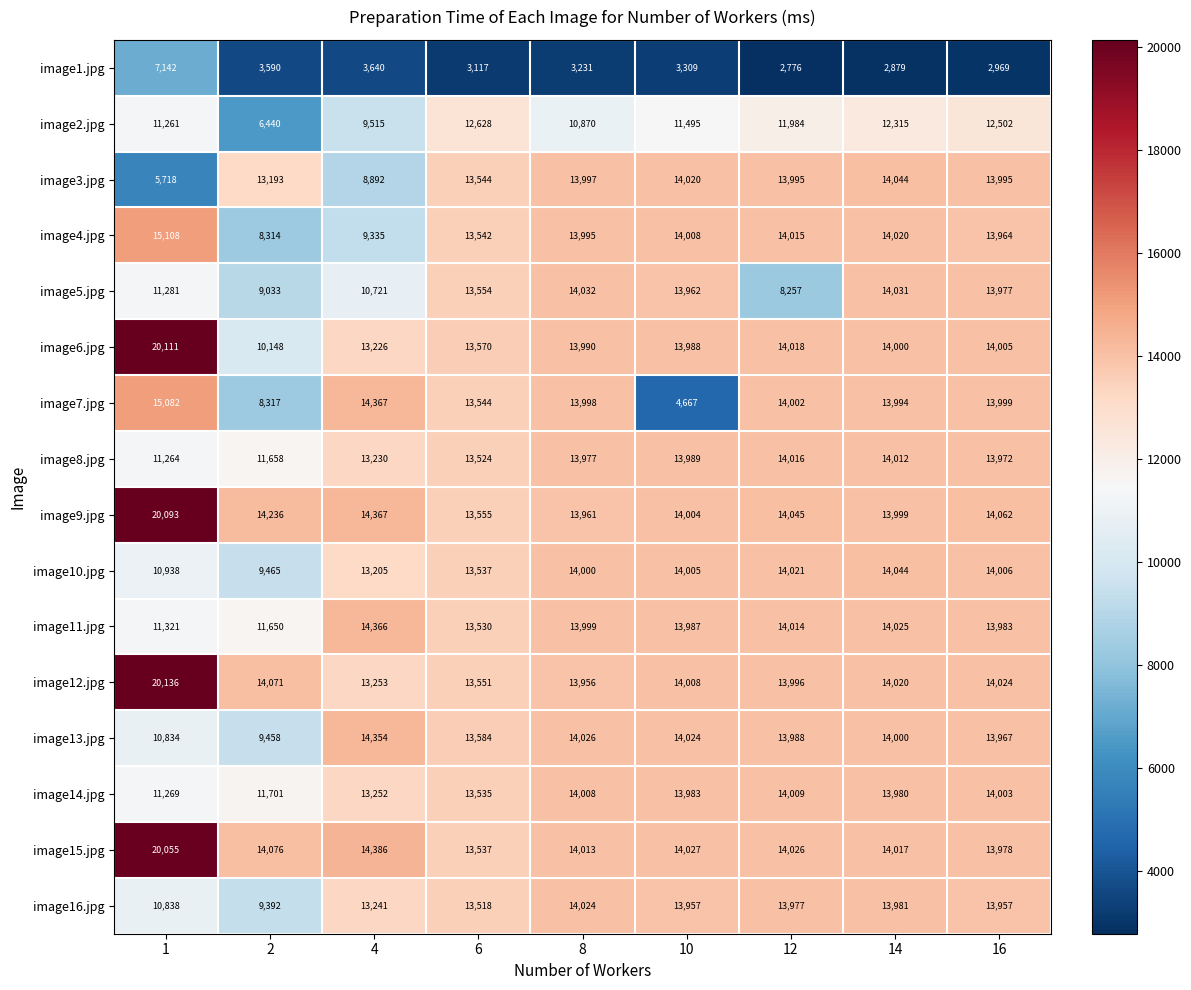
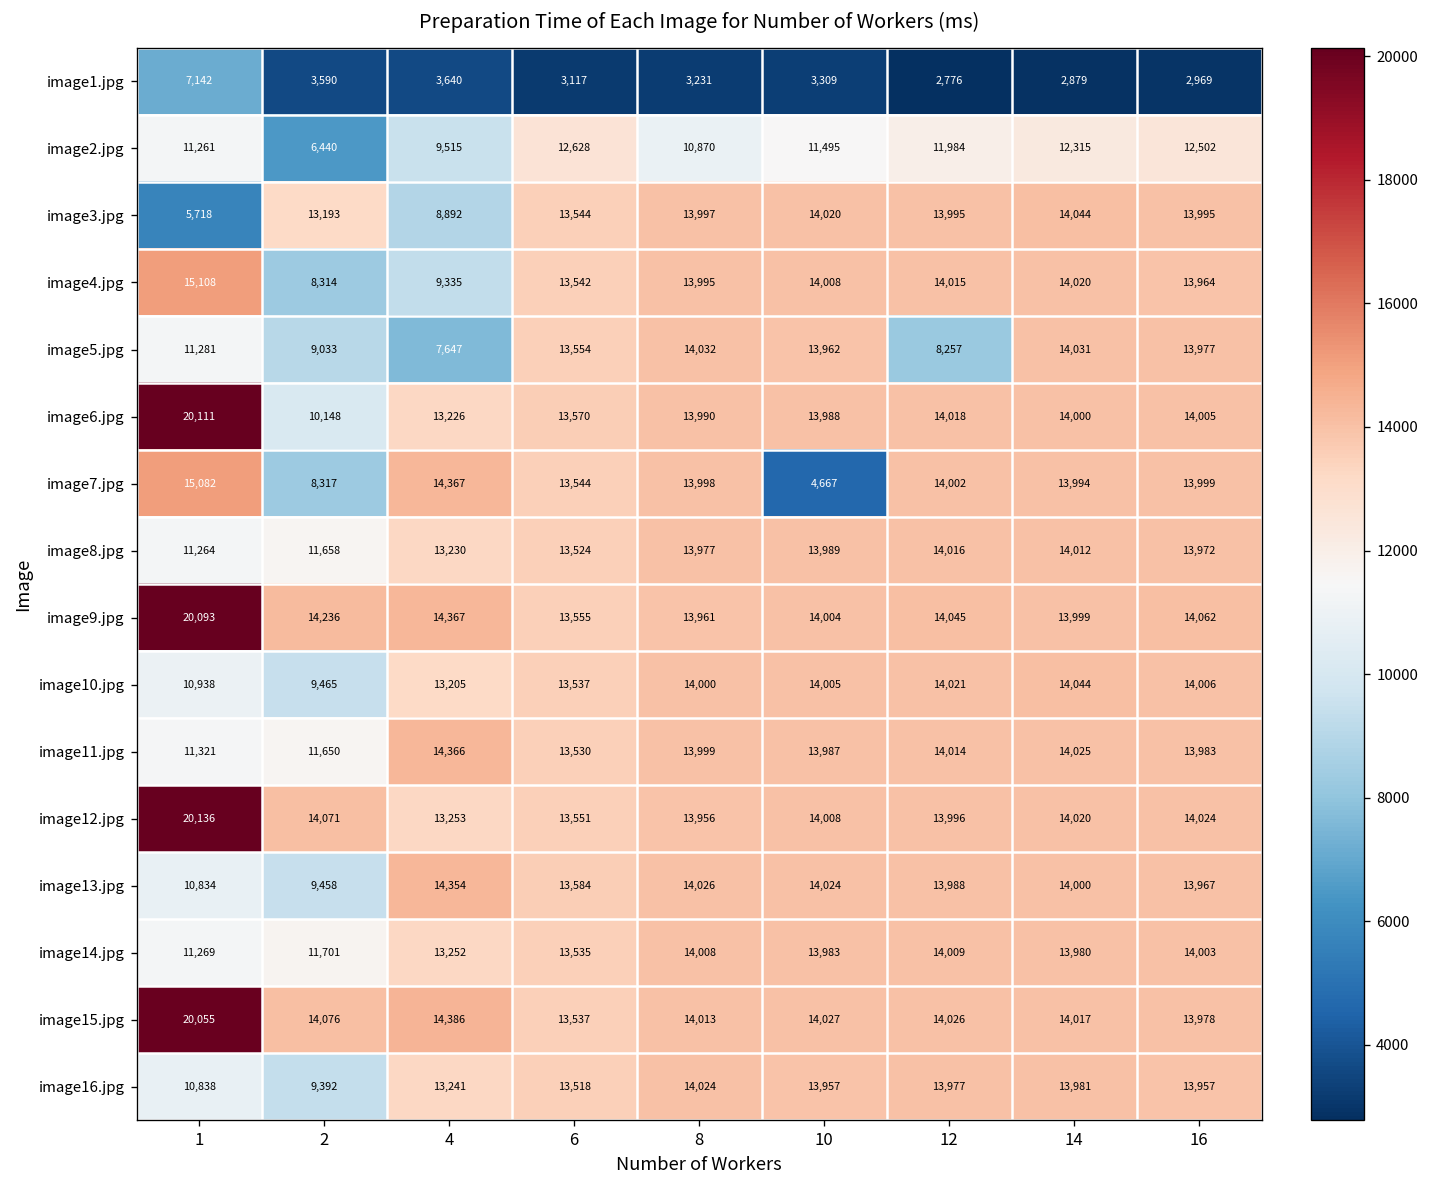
image5.jpg, 4: 10,721 -> 7,647
